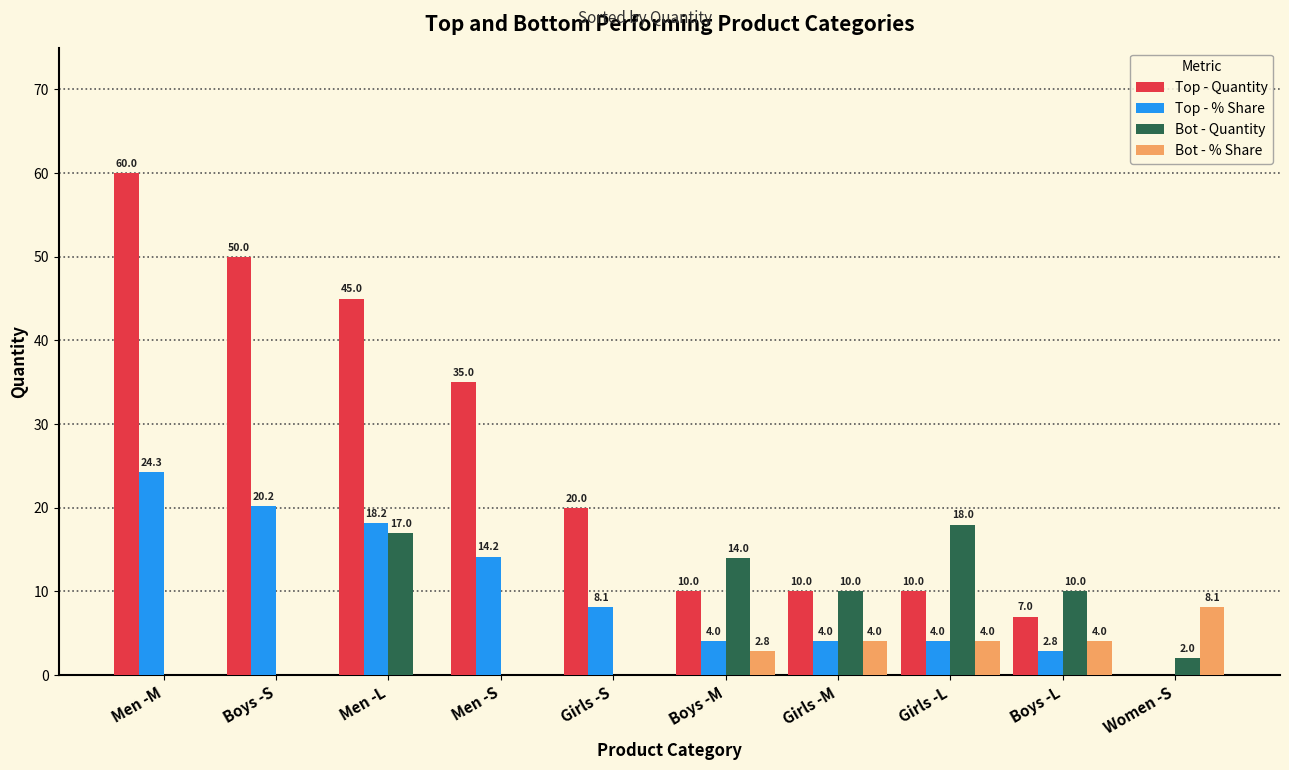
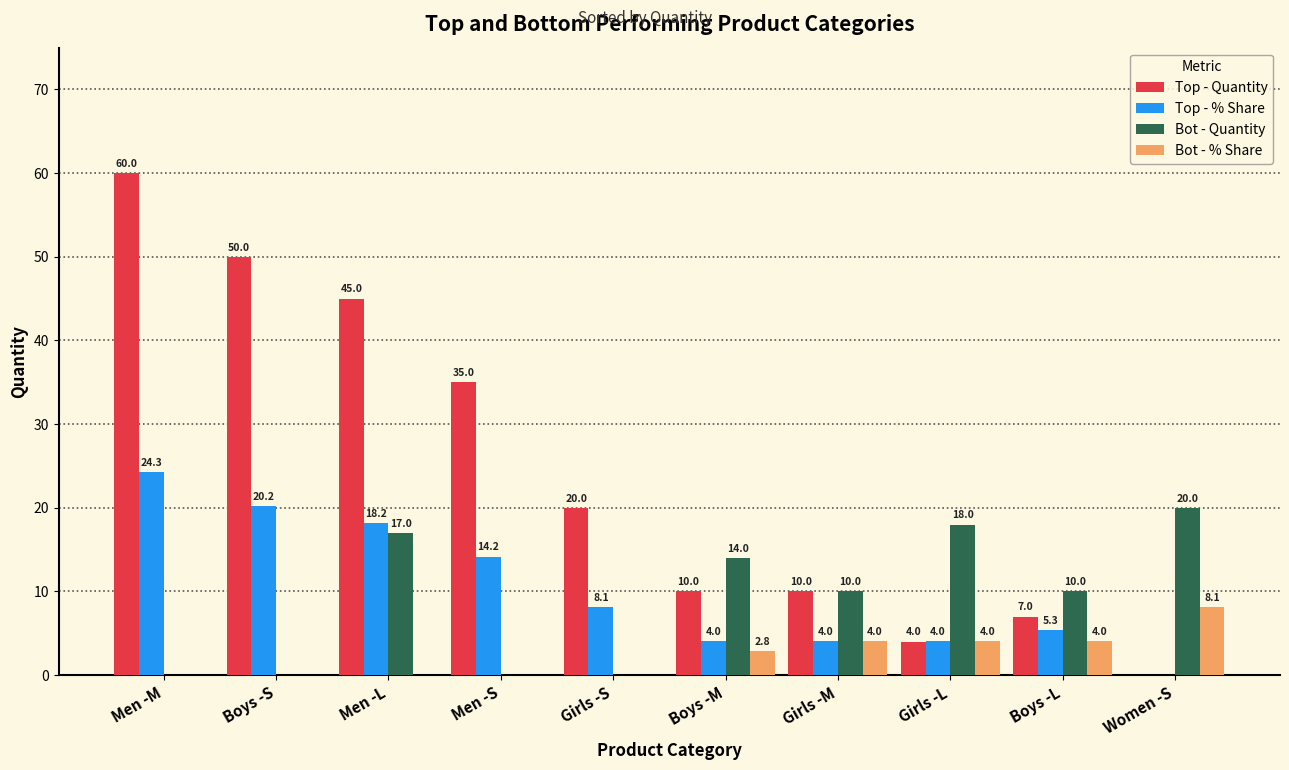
Top - Quantity, Girls -L: 10.0 -> 4.0
Top - % Share, Boys -L: 2.8 -> 5.3
Bot - Quantity, Women -S: 2.0 -> 20.0
